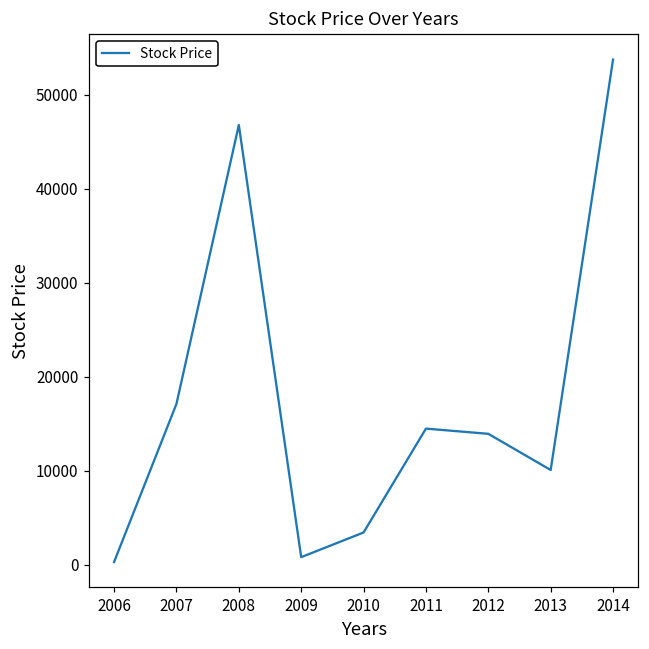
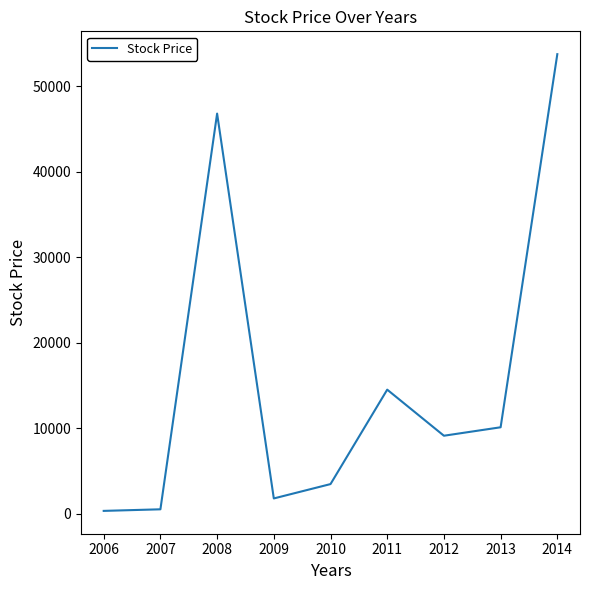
2007: 17000 -> 1000
2009: 1000 -> 2000
2012: 14000 -> 9000
